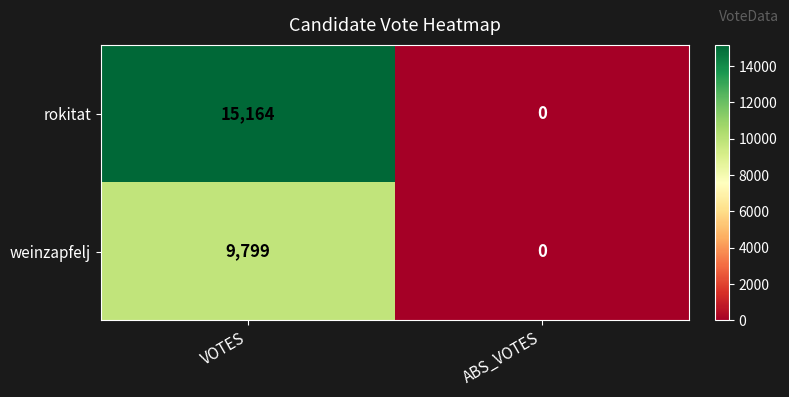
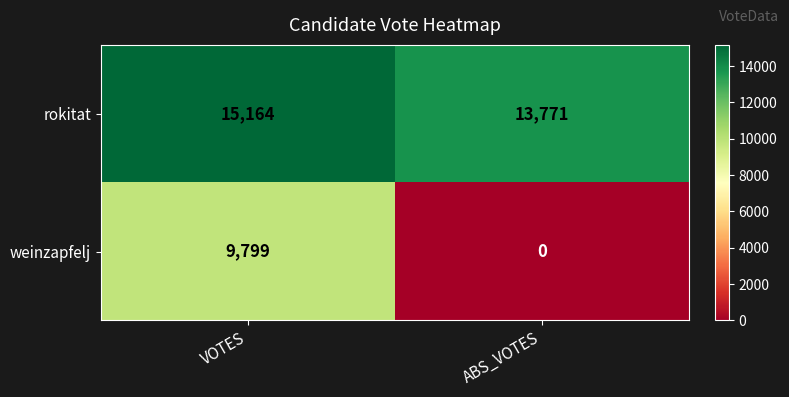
rokitat, ABS_VOTES: 0 -> 13,771
